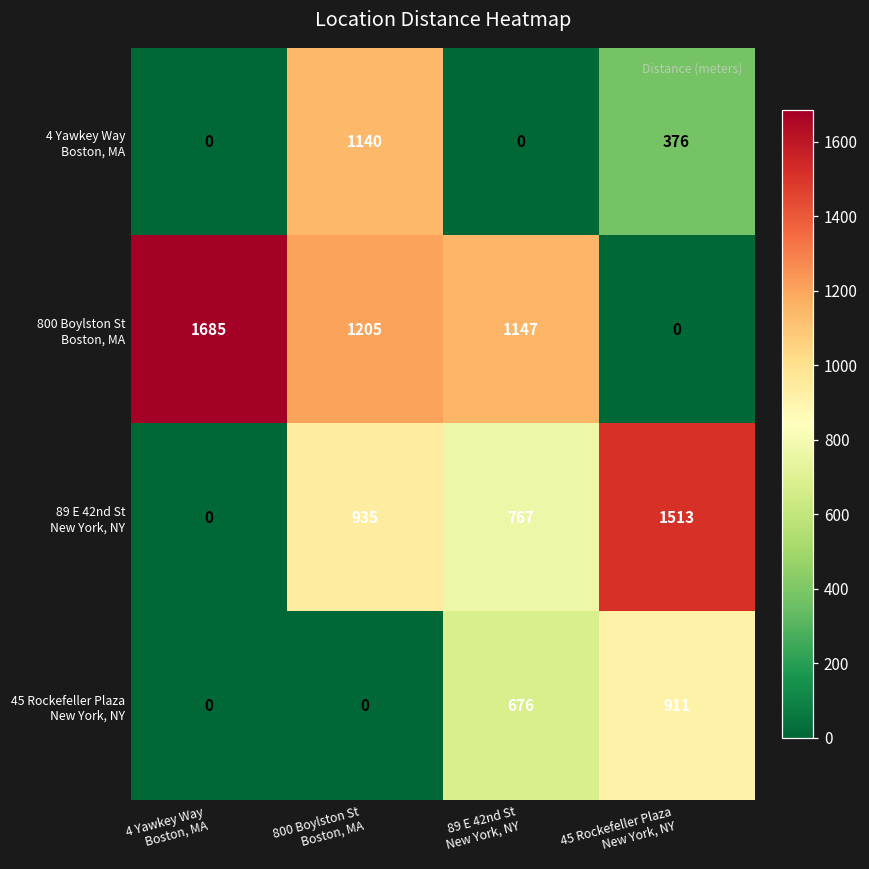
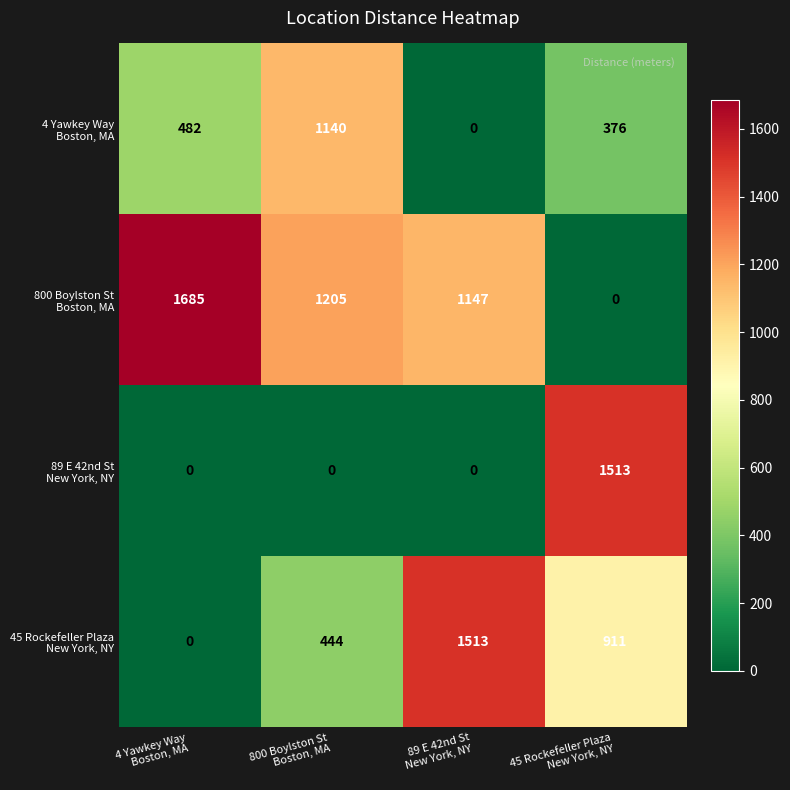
4 Yawkey Way Boston, MA, 4 Yawkey Way Boston, MA: 0 -> 482
89 E 42nd St New York, NY, 800 Boylston St Boston, MA: 935 -> 0
89 E 42nd St New York, NY, 89 E 42nd St New York, NY: 767 -> 0
45 Rockefeller Plaza New York, NY, 800 Boylston St Boston, MA: 0 -> 444
45 Rockefeller Plaza New York, NY, 89 E 42nd St New York, NY: 676 -> 1513
